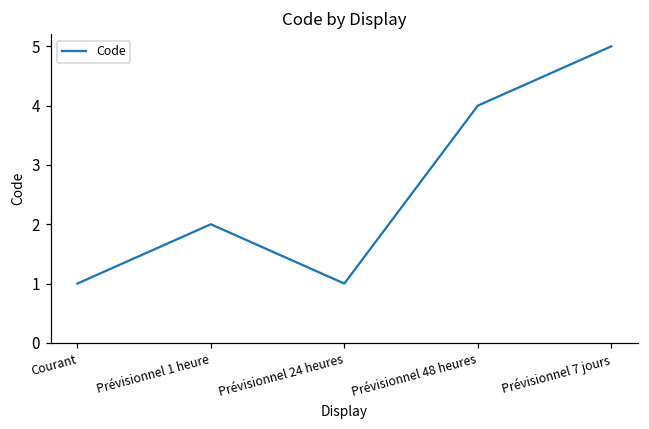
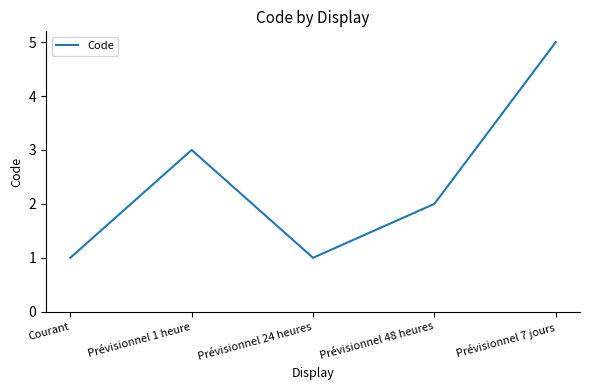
Prévisionnel 1 heure: 2 -> 3
Prévisionnel 48 heures: 4 -> 2
